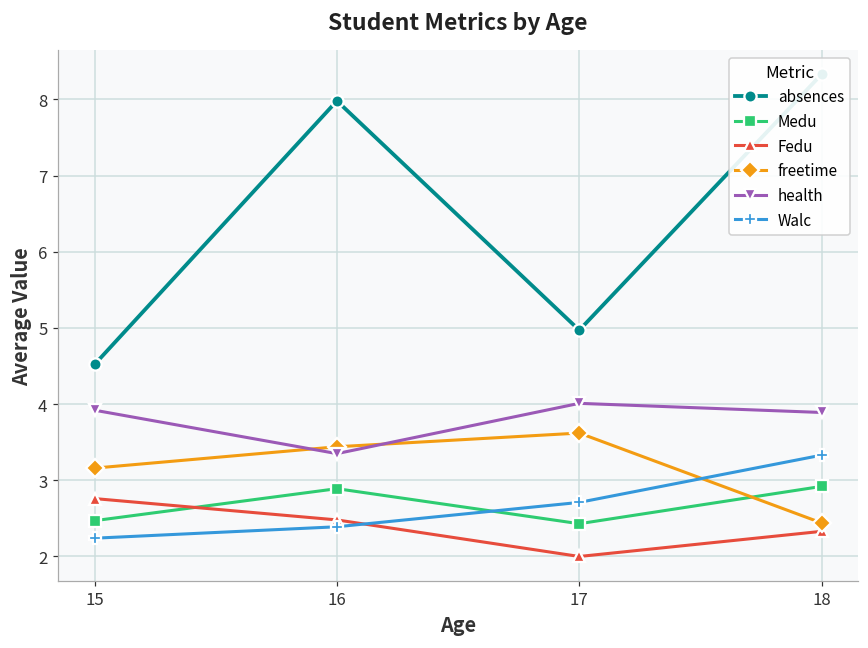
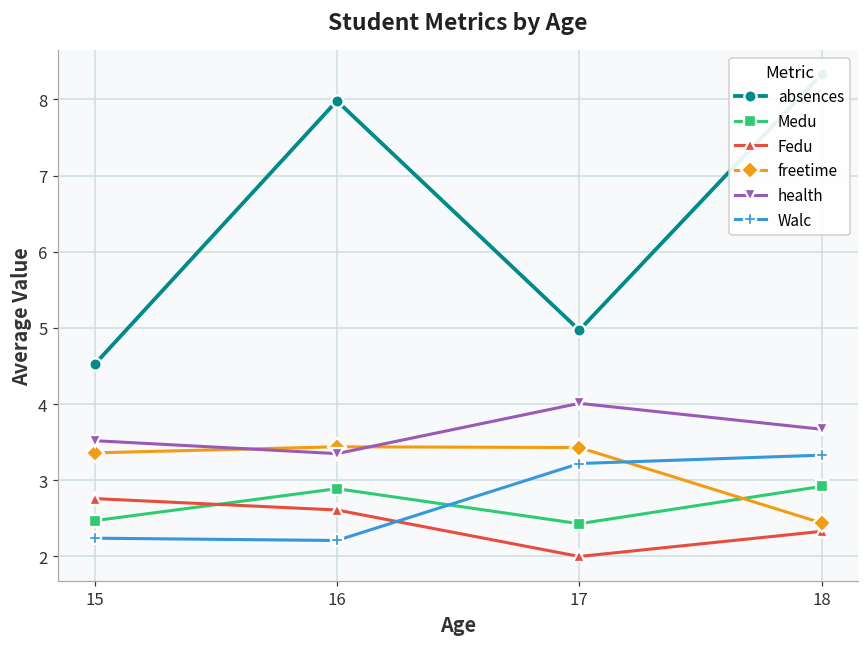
freetime, 15: 3.2 -> 3.4
health, 15: 3.9 -> 3.5
Fedu, 16: 2.5 -> 2.6
Walc, 16: 2.4 -> 2.2
freetime, 17: 3.6 -> 3.4
Walc, 17: 2.7 -> 3.2
health, 18: 3.9 -> 3.7
